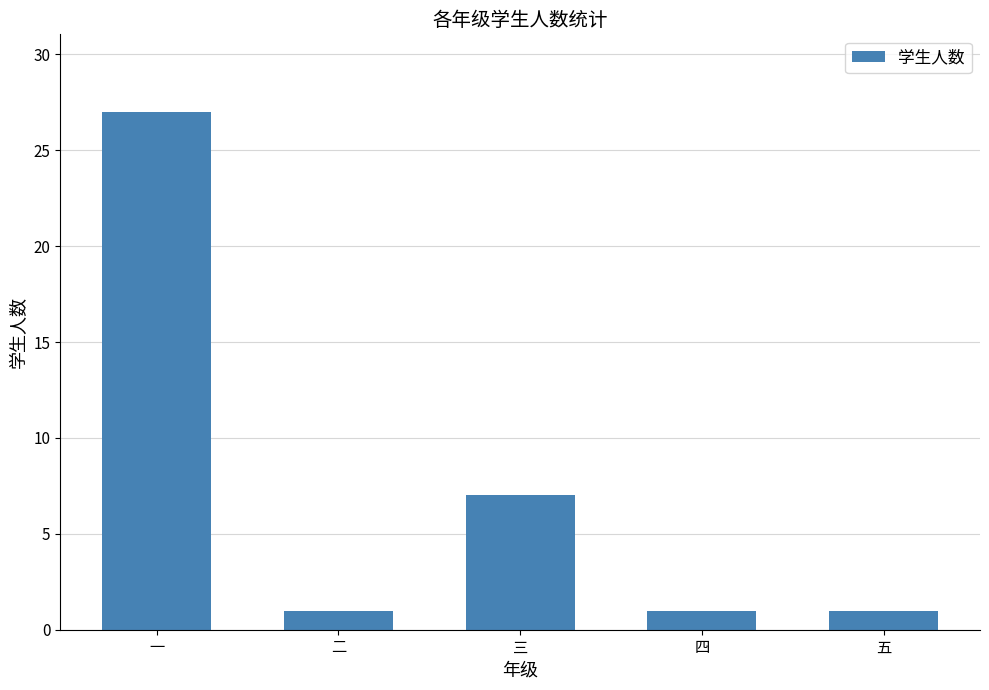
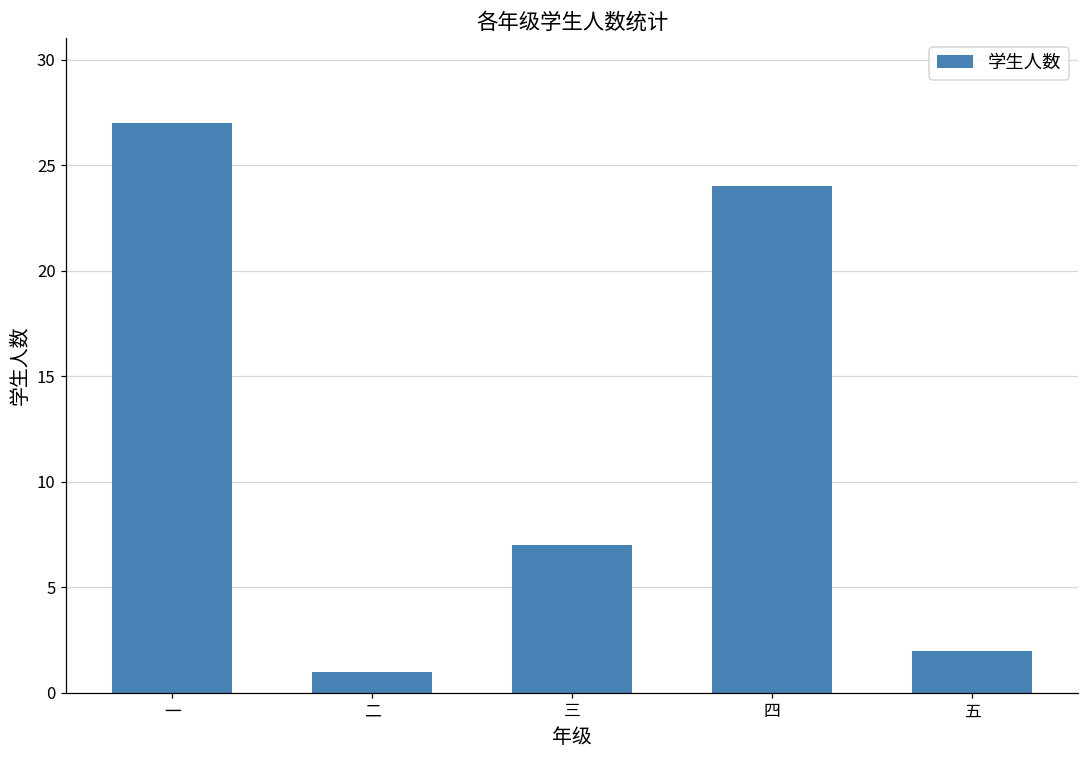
四: 1 -> 24
五: 1 -> 2
